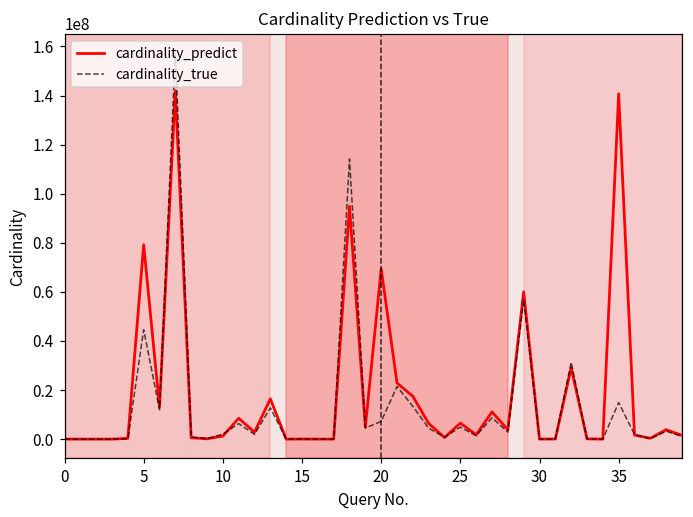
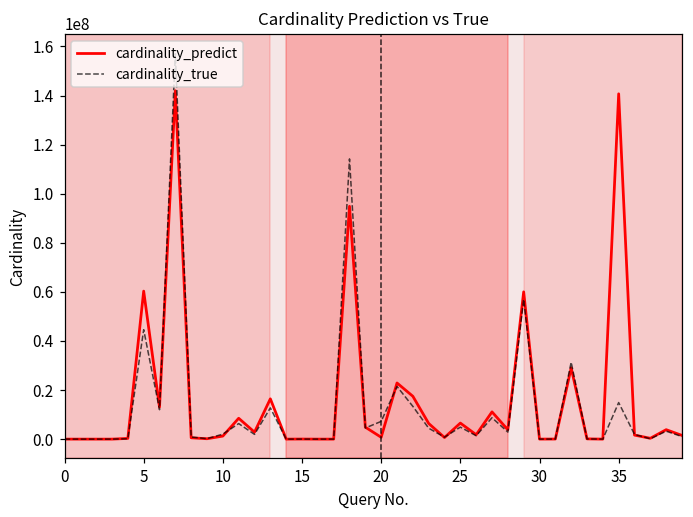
cardinality_predict, 5: 79000000 -> 60000000
cardinality_predict, 20: 69000000 -> 1000000
